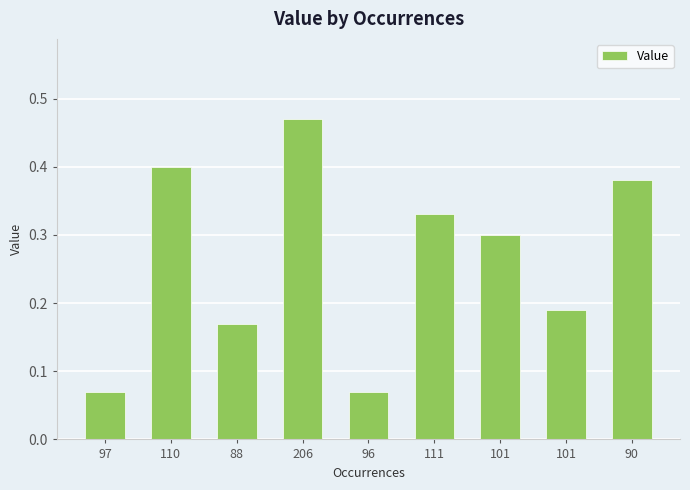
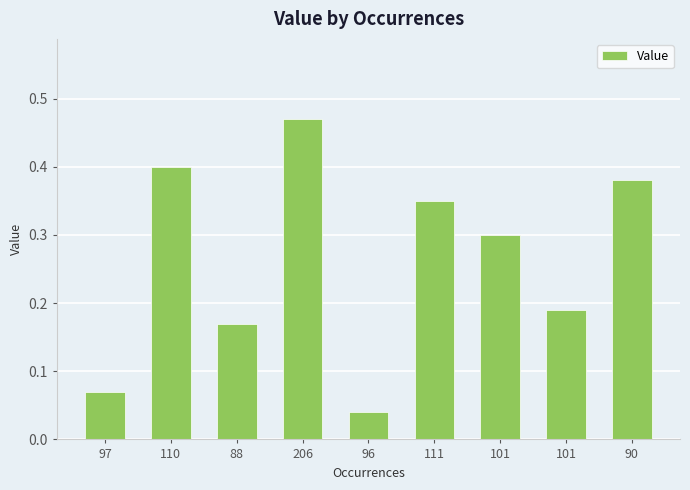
96: 0.07 -> 0.04
111: 0.33 -> 0.35
